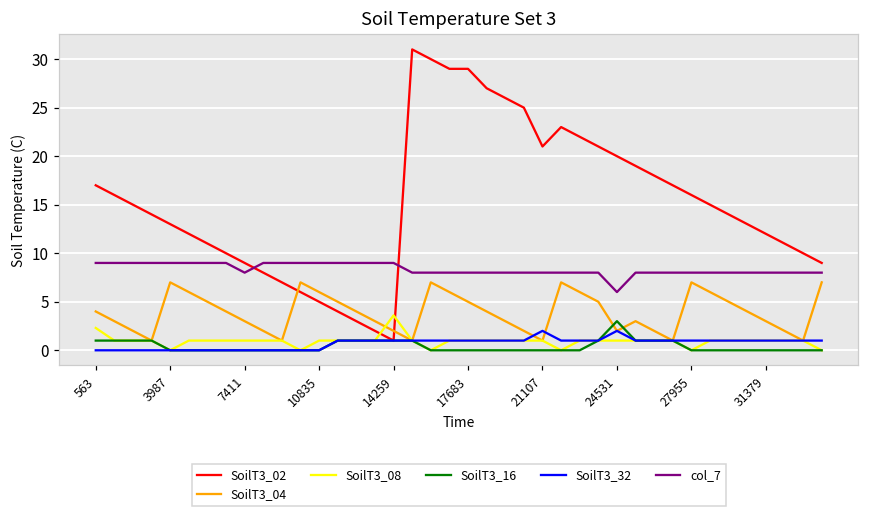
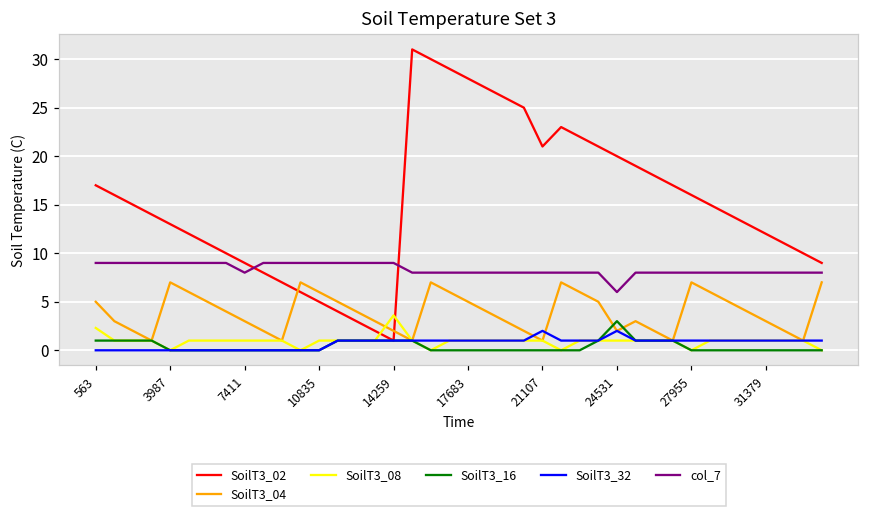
SoilT3_04, 563: 4 -> 5
SoilT3_02, 17683: 29 -> 28
